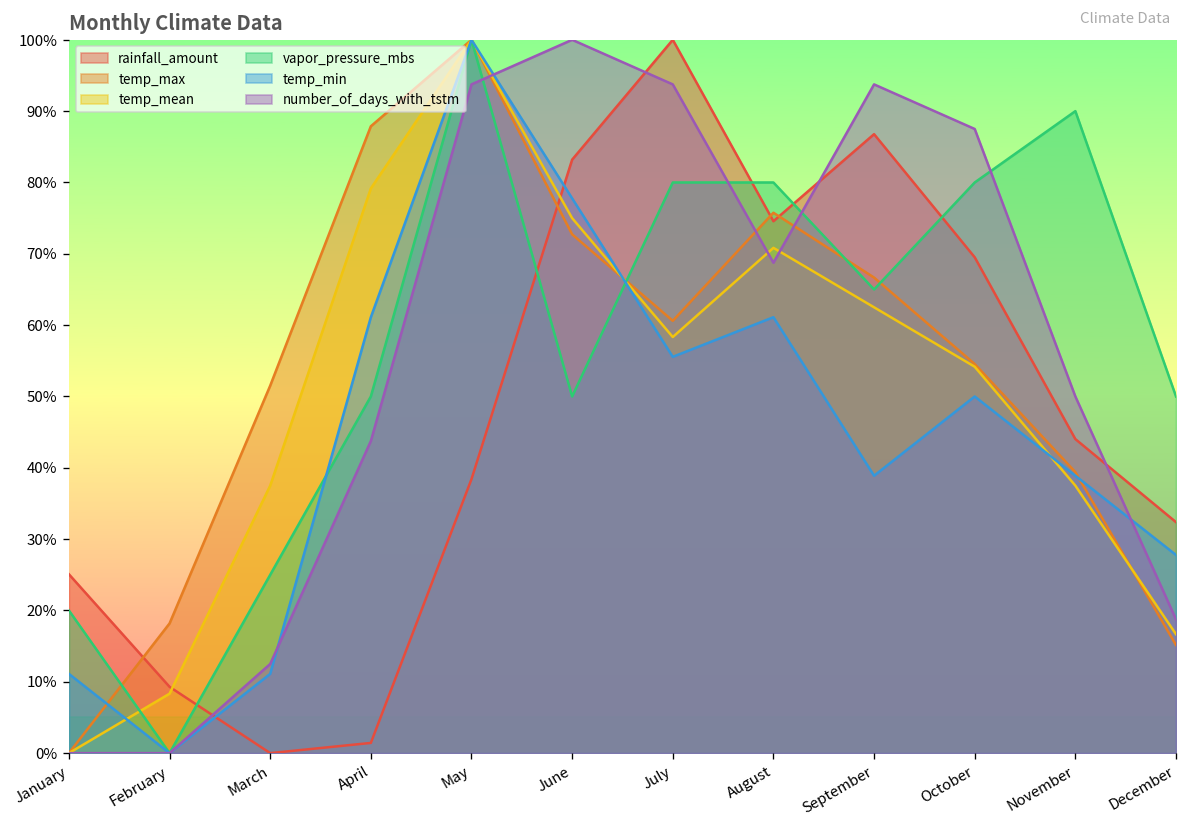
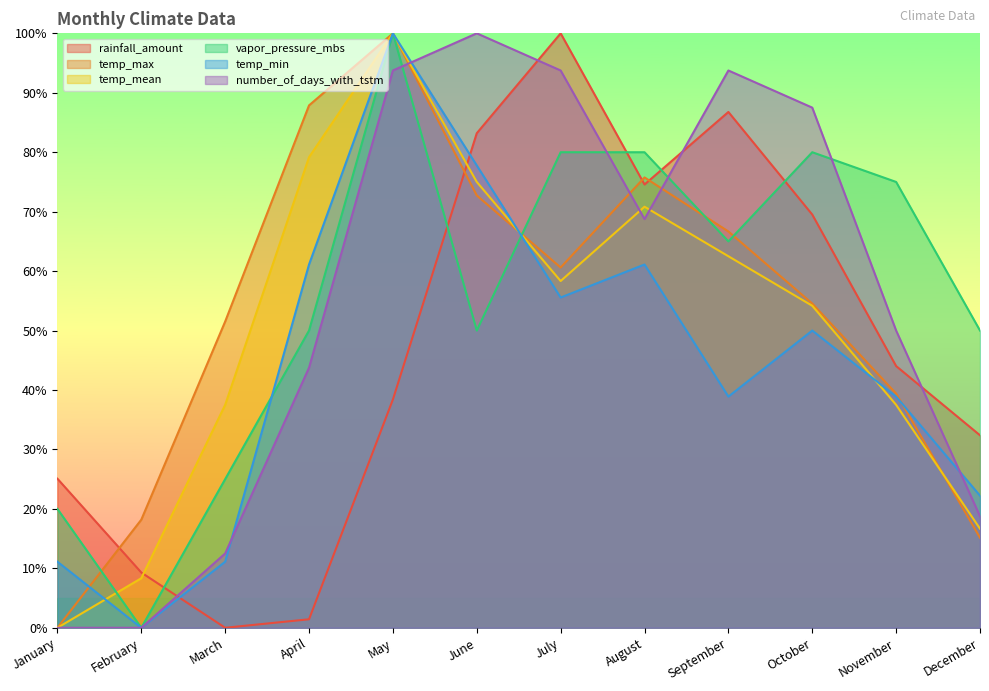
vapor_pressure_mbs, November: 90% -> 75%
temp_min, December: 28% -> 22%
